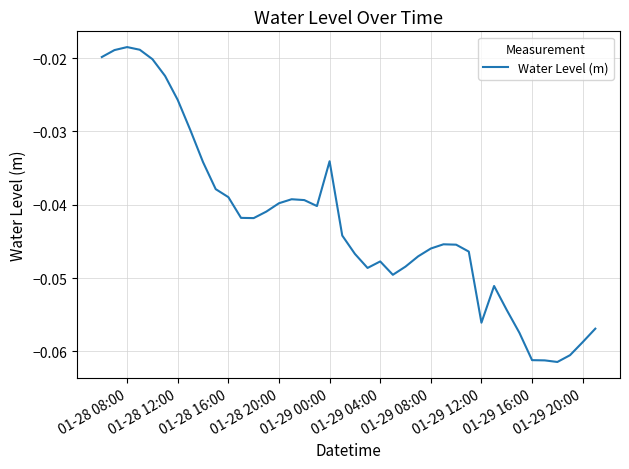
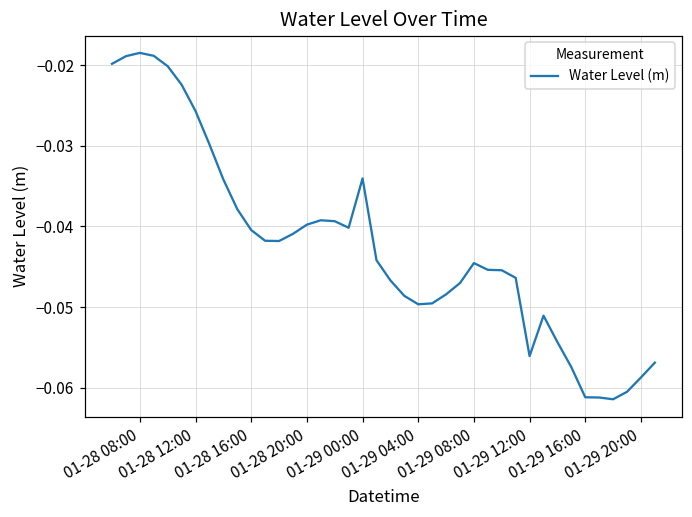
01-28 16:00: -0.039 -> -0.040
01-29 04:00: -0.048 -> -0.050
01-29 08:00: -0.046 -> -0.045
